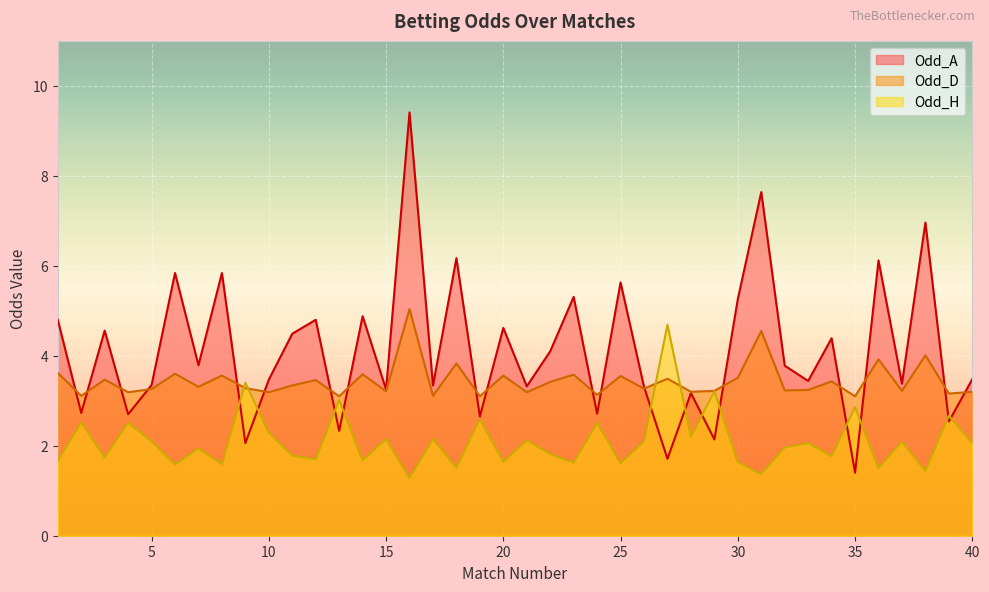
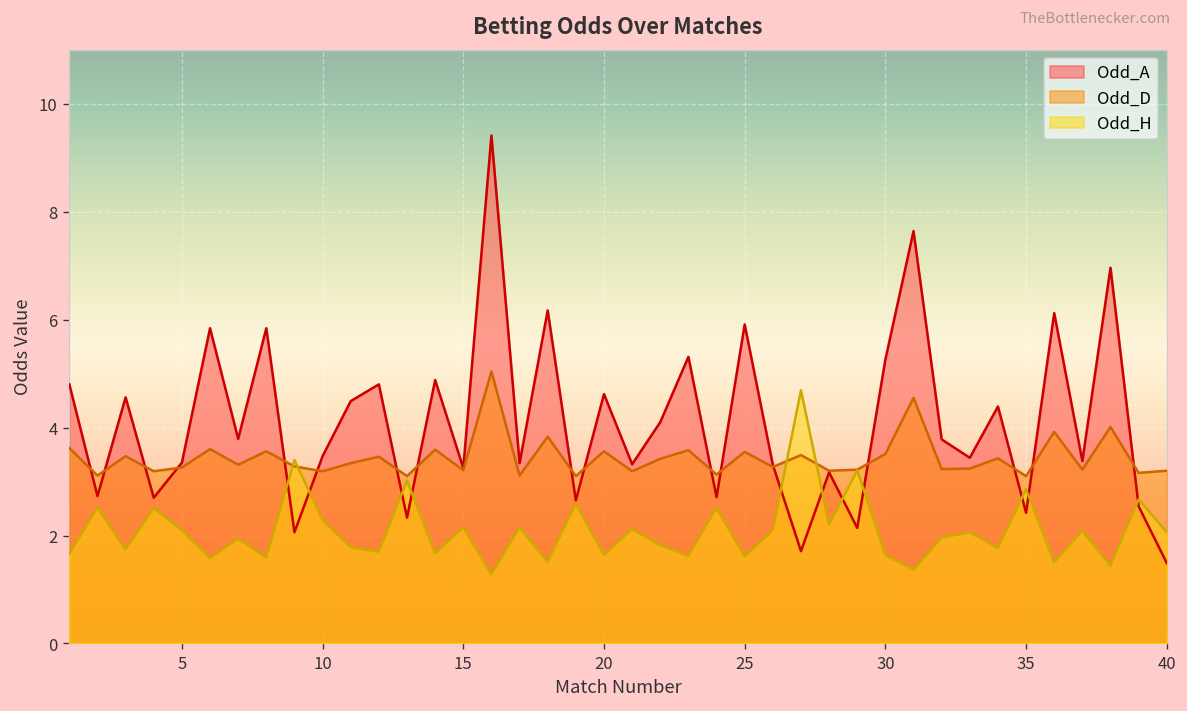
Odd_A, 25: 5.6 -> 5.9
Odd_A, 35: 1.4 -> 2.4
Odd_A, 40: 3.5 -> 1.5
